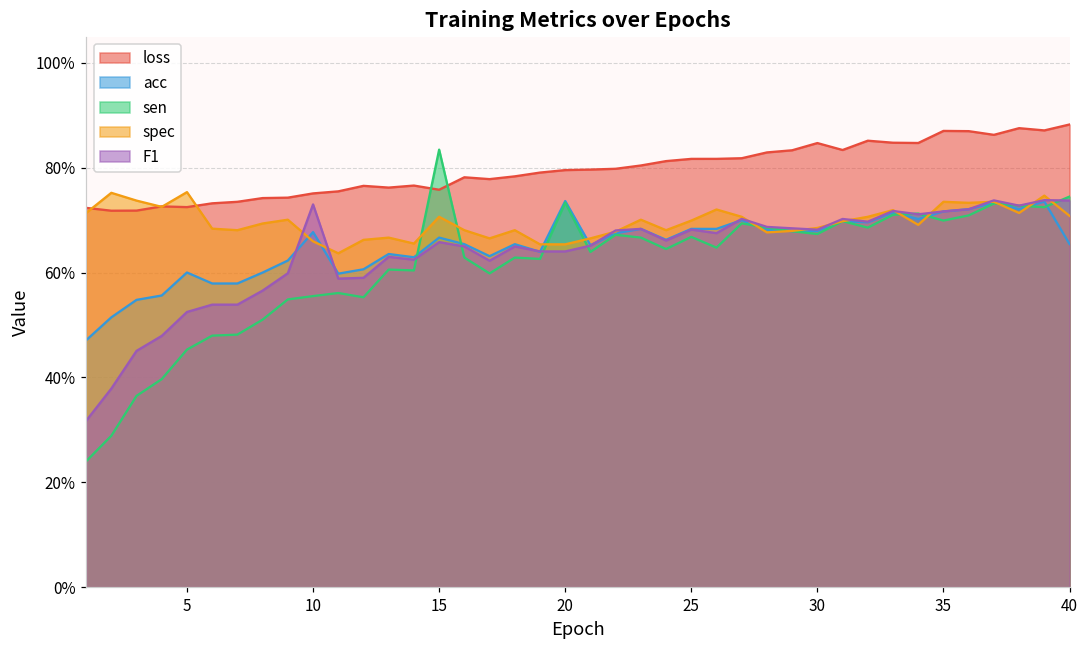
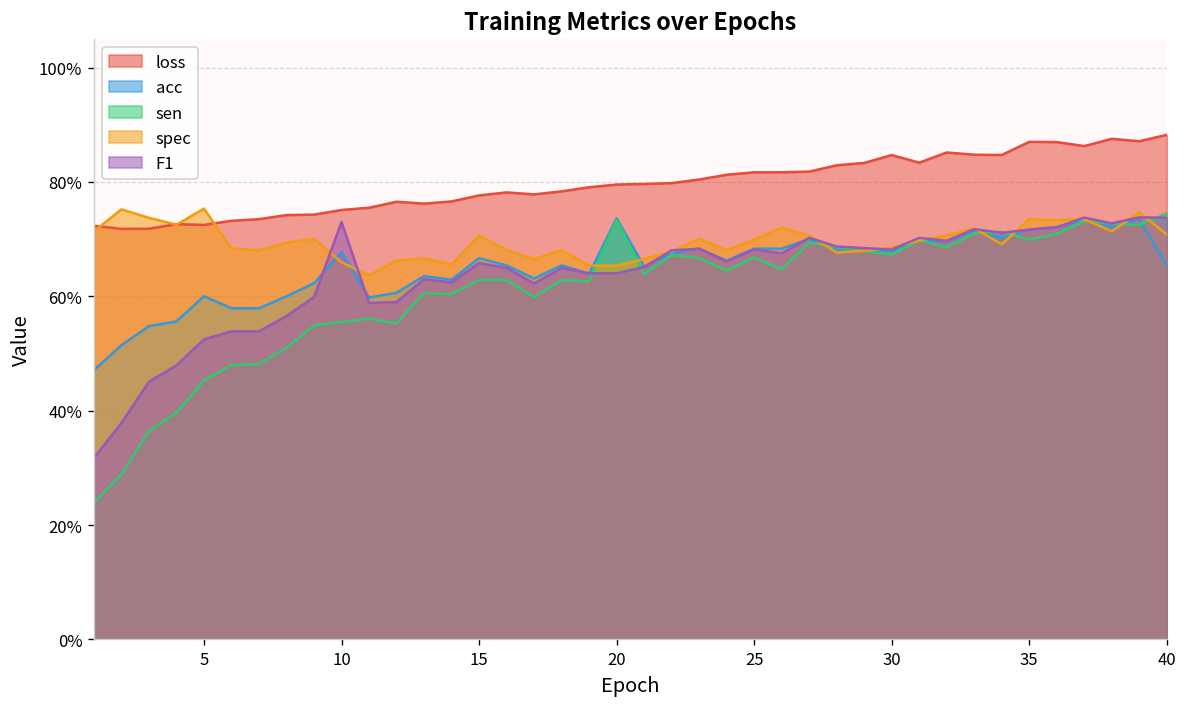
loss, 15: 76% -> 78%
sen, 15: 83% -> 63%
